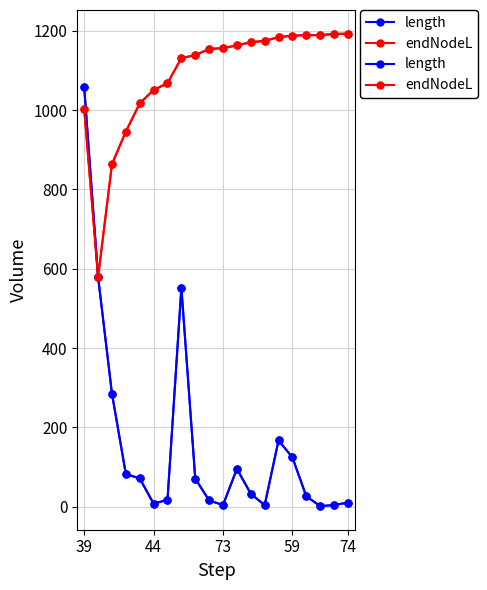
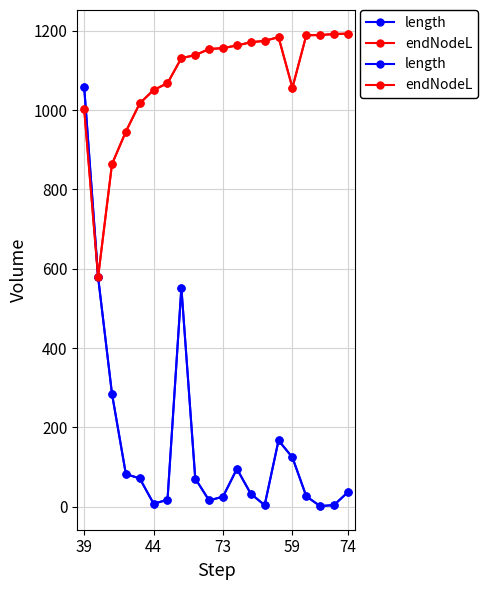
length, 73: 0 -> 30
endNodeL, 59: 1190 -> 1060
length, 74: 10 -> 40
